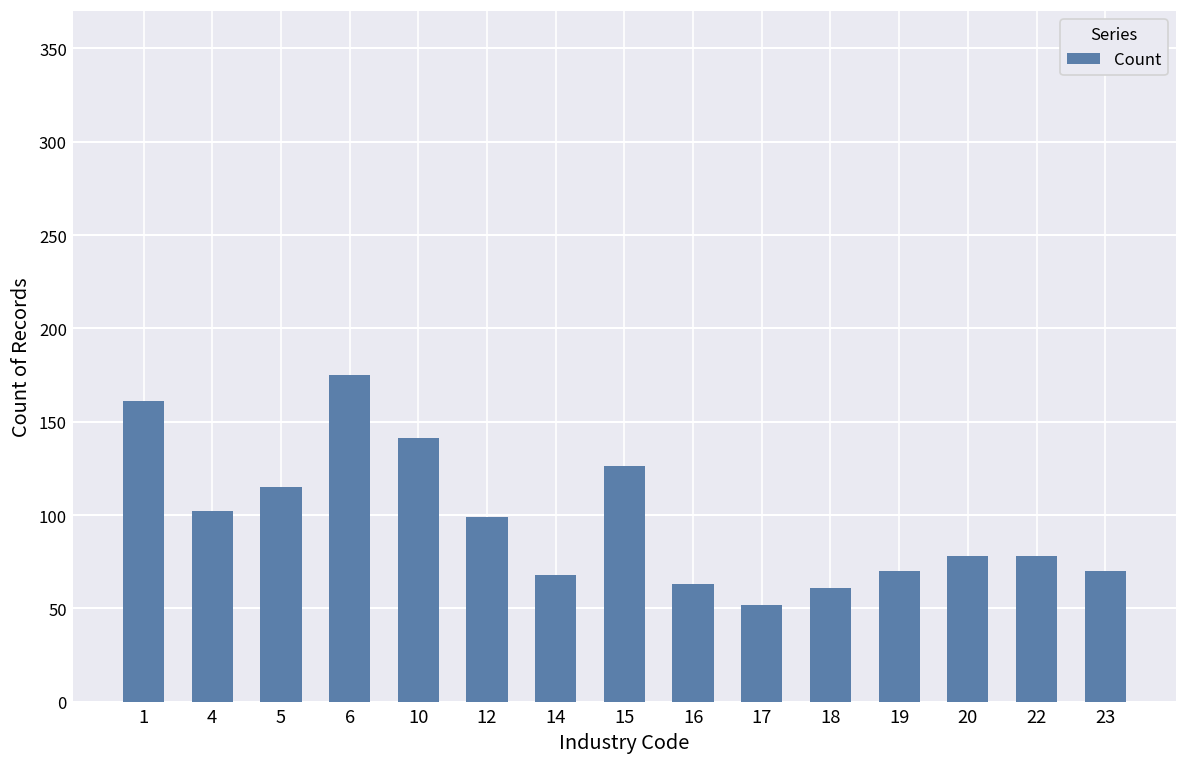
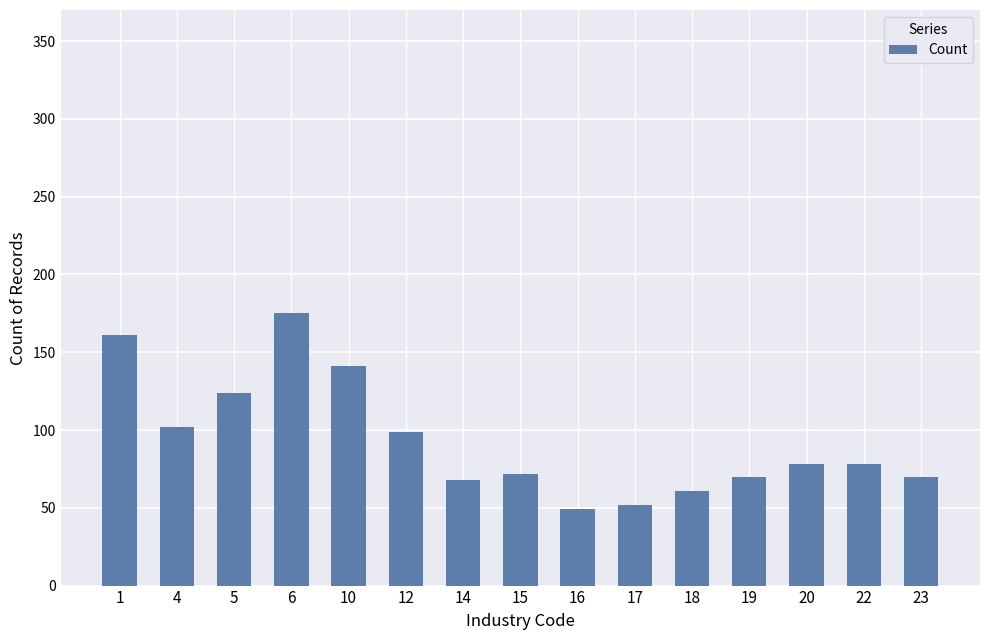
5: 115 -> 124
15: 126 -> 72
16: 63 -> 49
